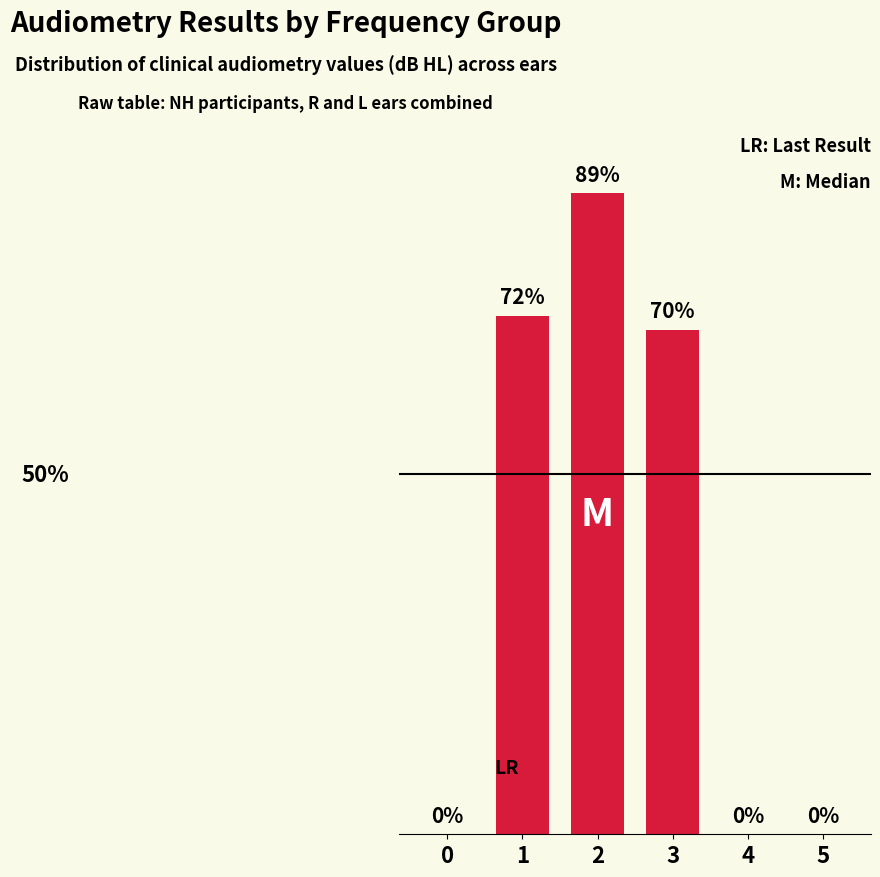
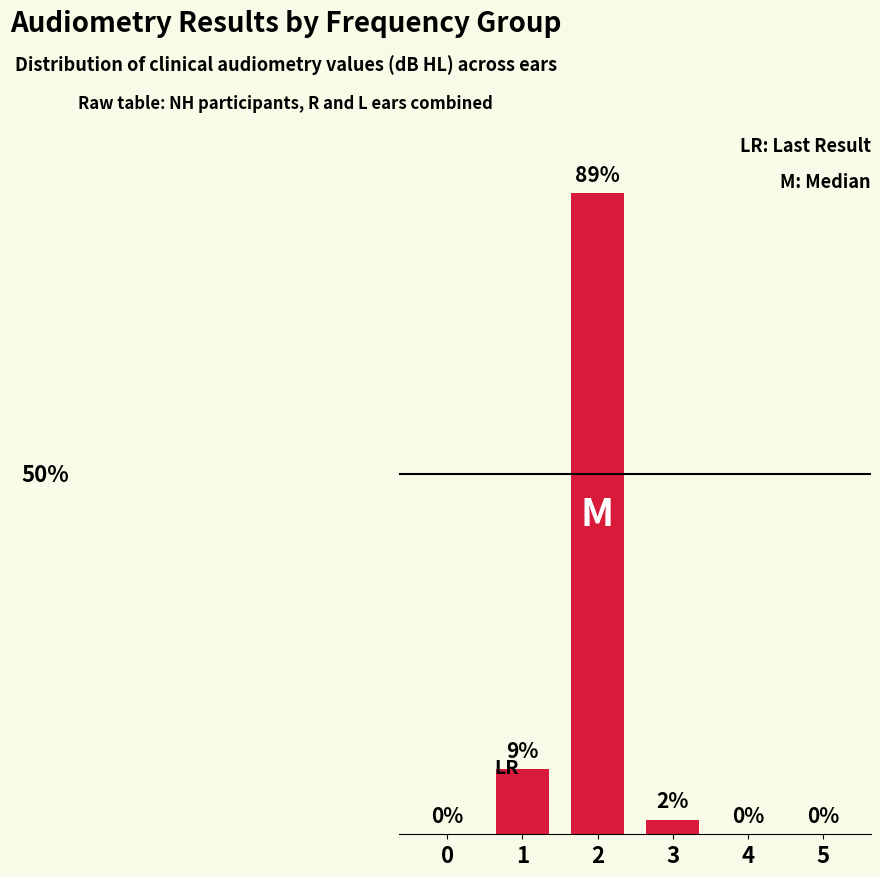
1: 72% -> 9%
3: 70% -> 2%
